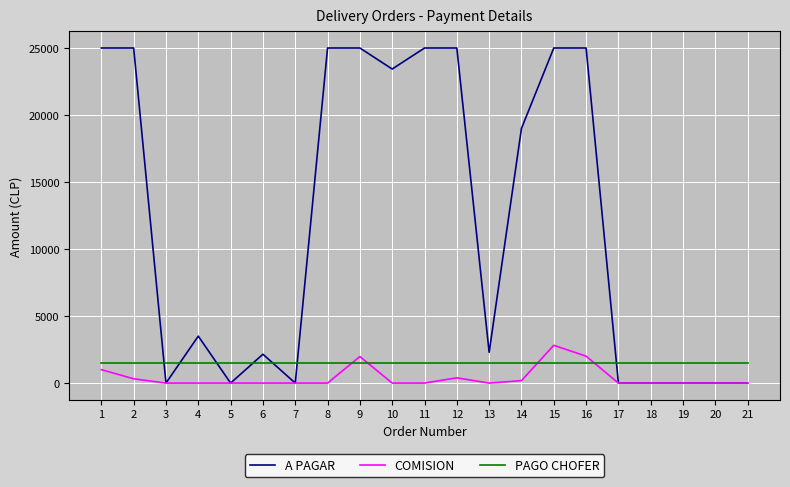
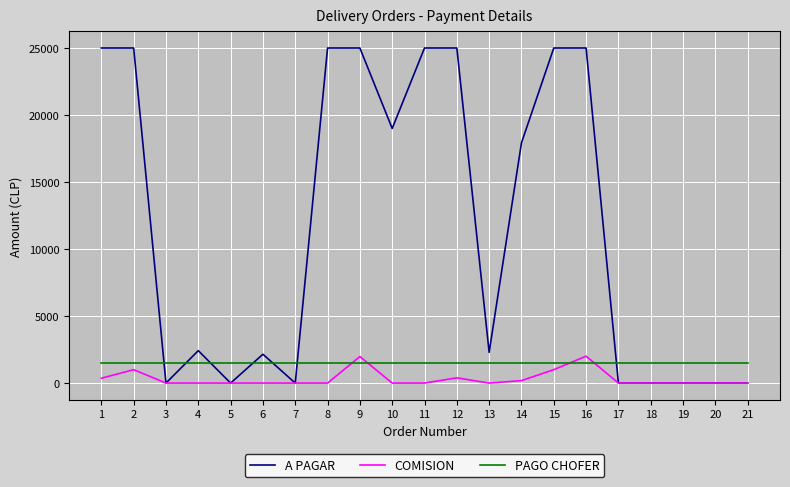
COMISION, 1: 1000 -> 400
COMISION, 2: 300 -> 1000
A PAGAR, 4: 3500 -> 2400
A PAGAR, 10: 23400 -> 19000
A PAGAR, 14: 19000 -> 17900
COMISION, 15: 2800 -> 1000
